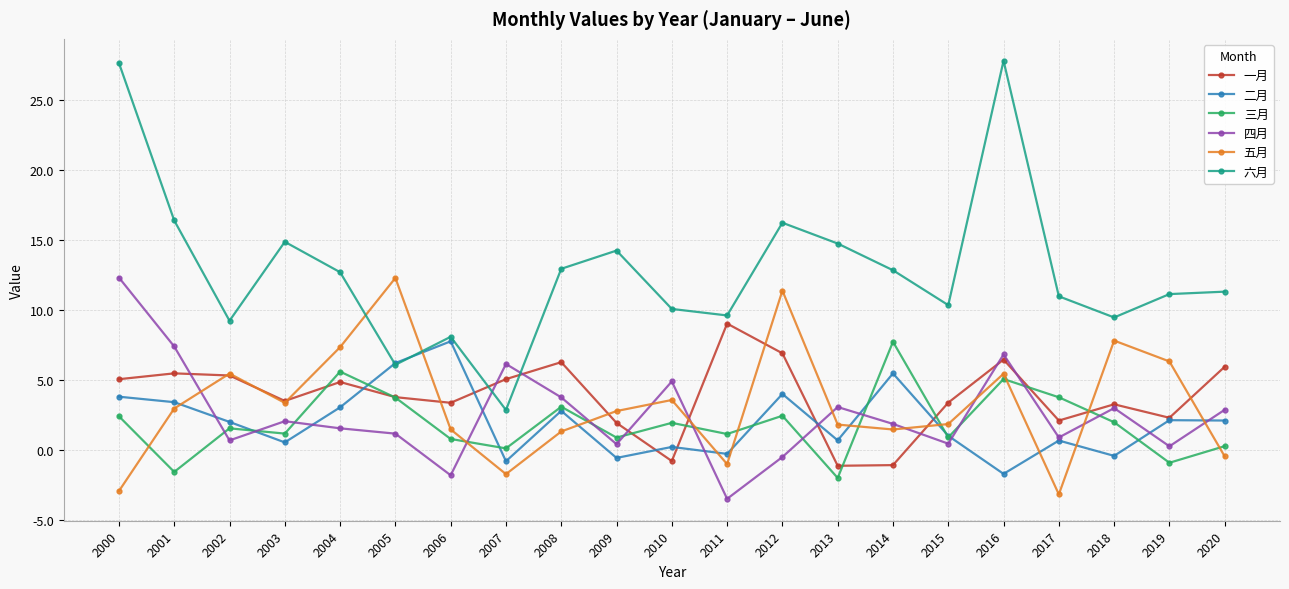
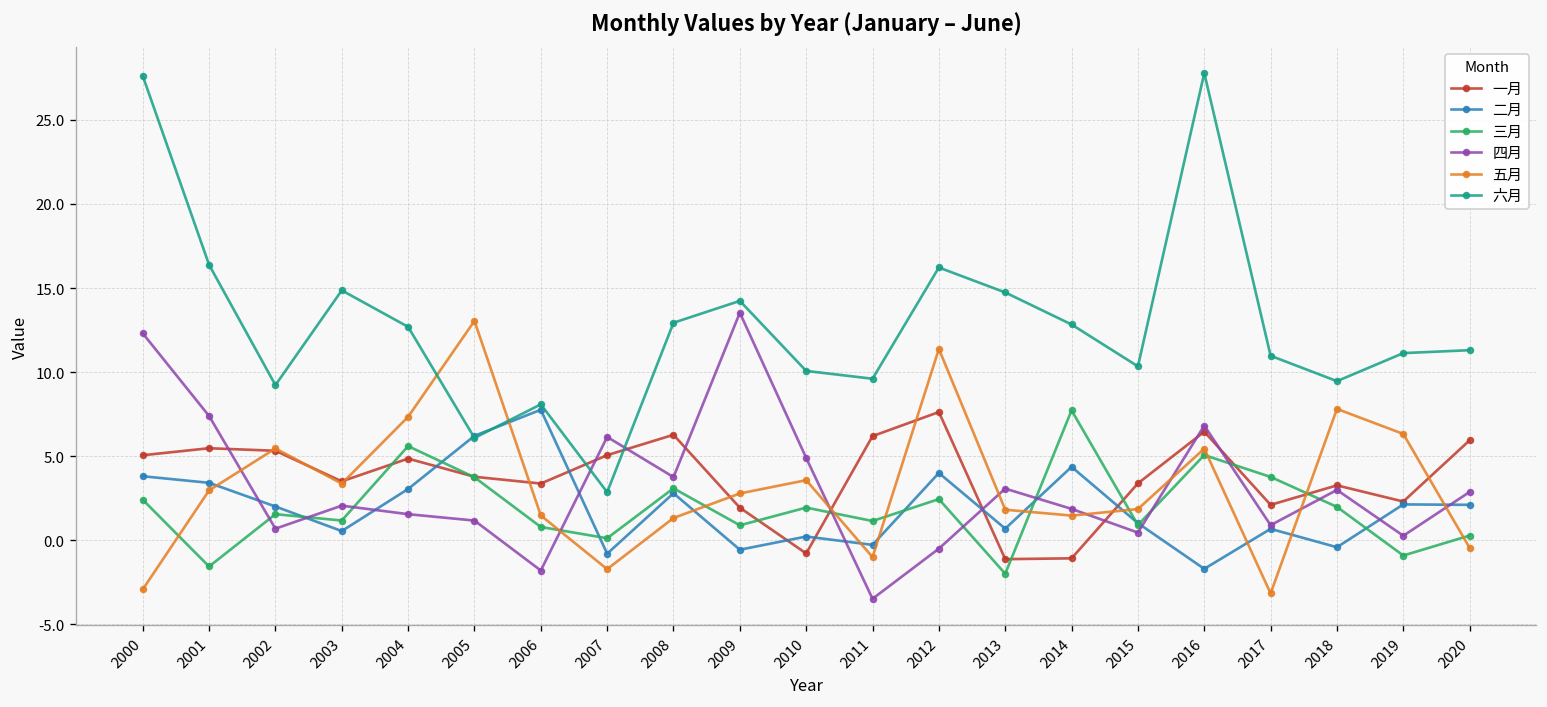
五月, 2005: 12.3 -> 13.0
四月, 2009: 0.4 -> 13.5
一月, 2011: 9.0 -> 6.2
一月, 2012: 6.9 -> 7.6
二月, 2014: 5.5 -> 4.4
